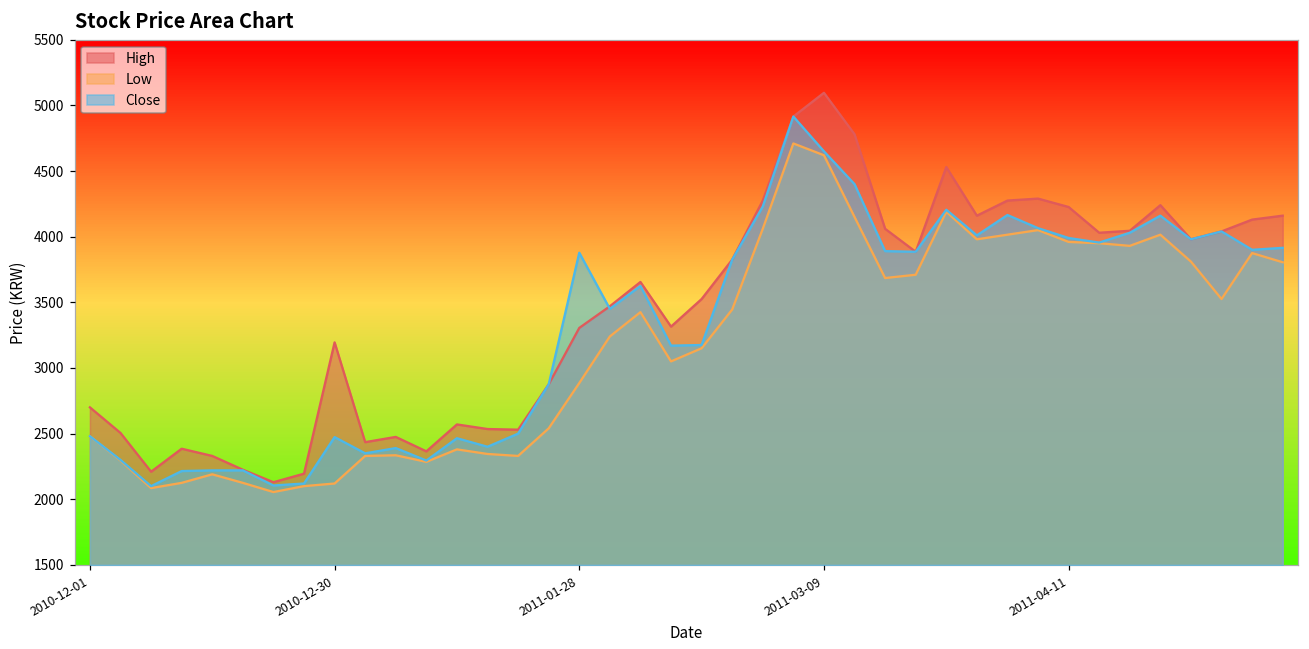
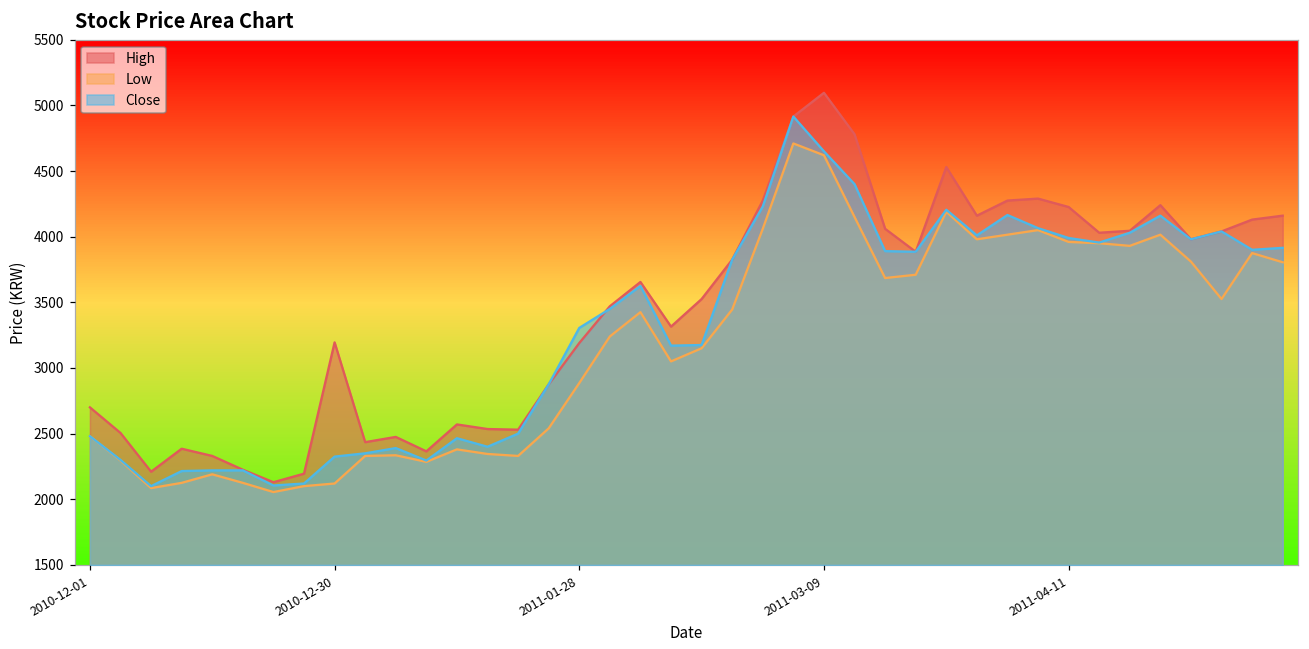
Close, 2010-12-30: 2470 -> 2330
High, 2011-01-28: 3310 -> 3190
Close, 2011-01-28: 3880 -> 3310
